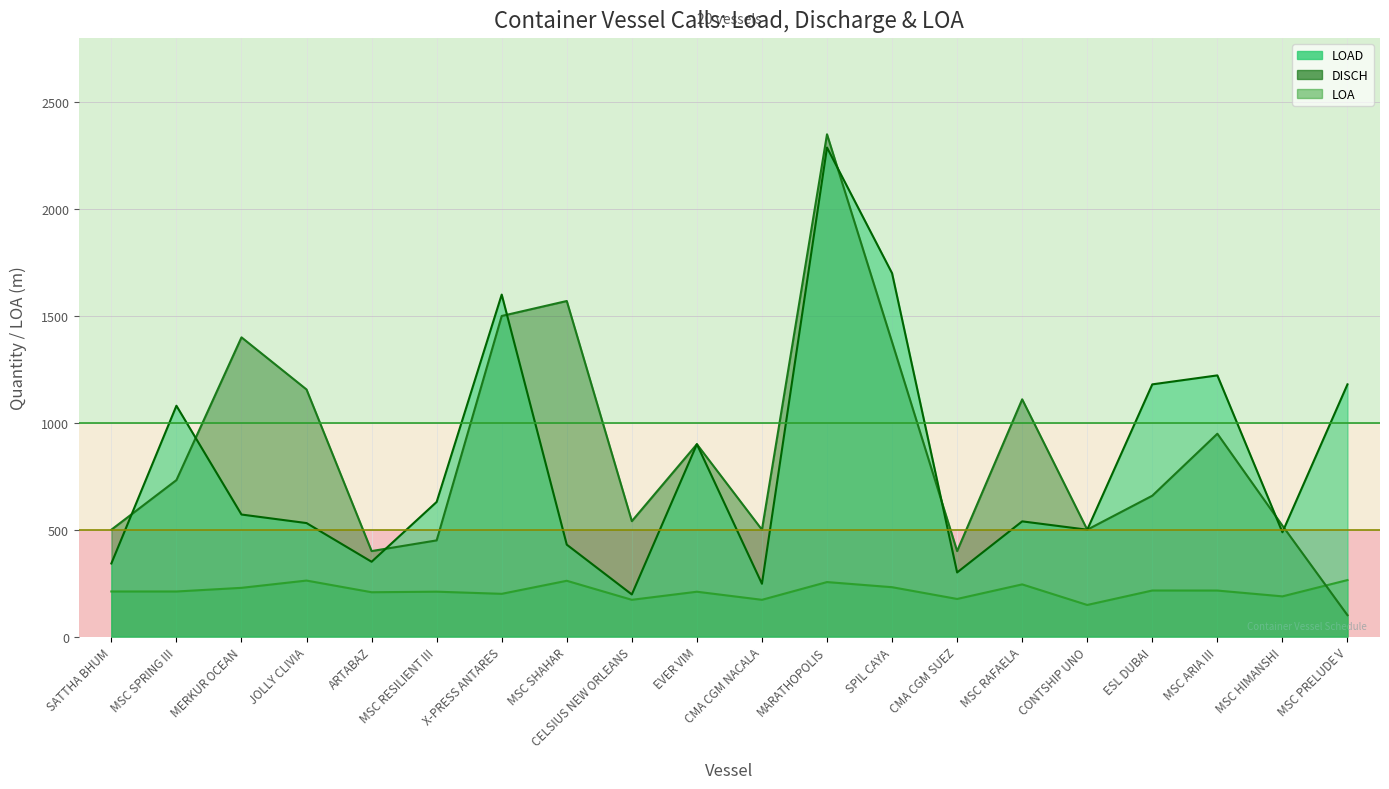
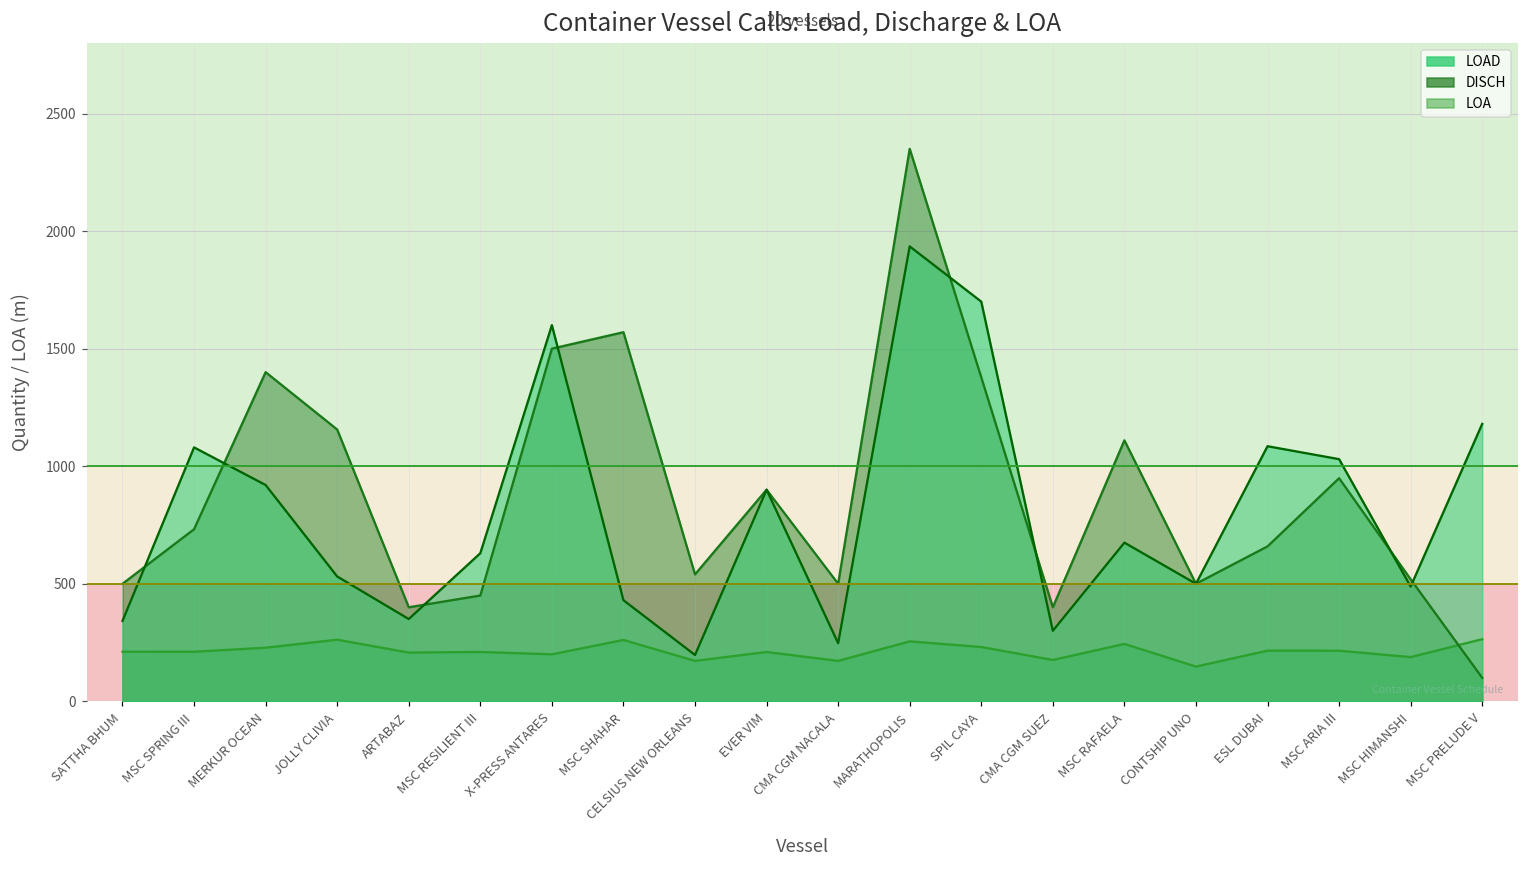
LOAD, MERKUR OCEAN: 570 -> 920
LOAD, MARATHOPOLIS: 2290 -> 1940
LOAD, MSC RAFAELA: 540 -> 680
LOAD, ESL DUBAI: 1180 -> 1090
LOAD, MSC ARIA III: 1220 -> 1030
